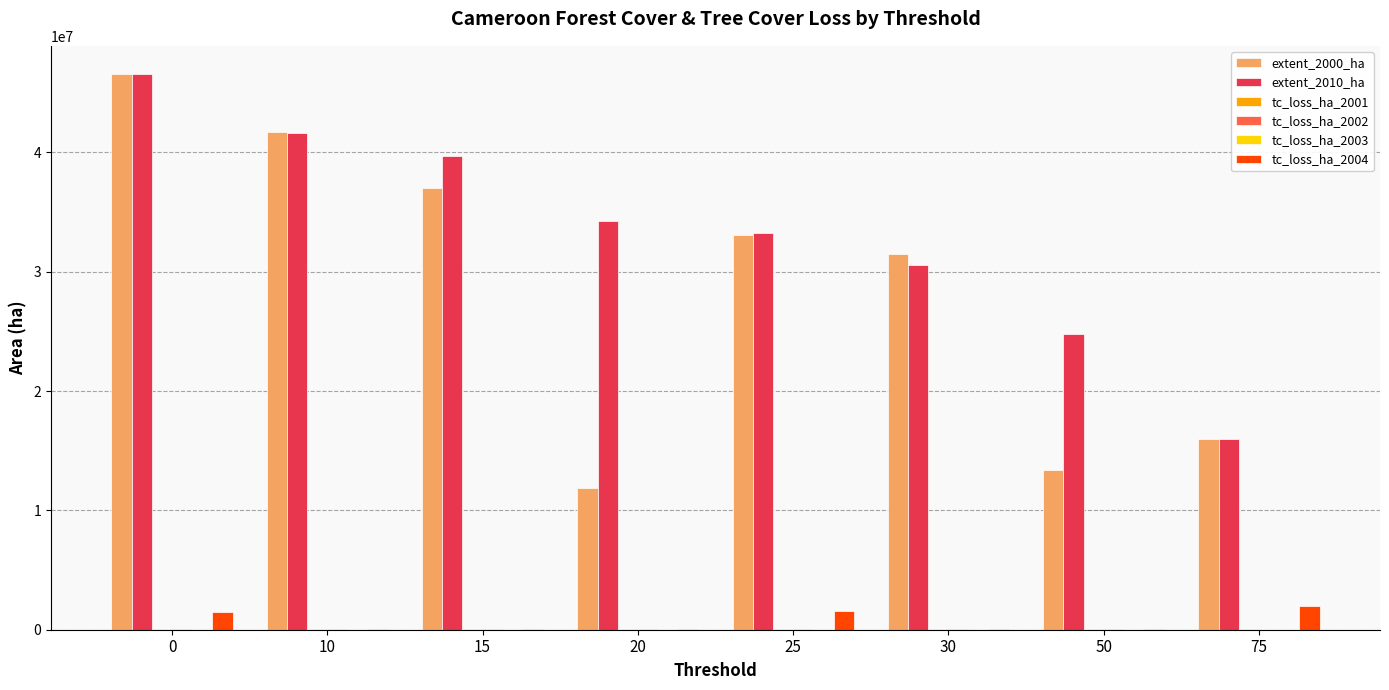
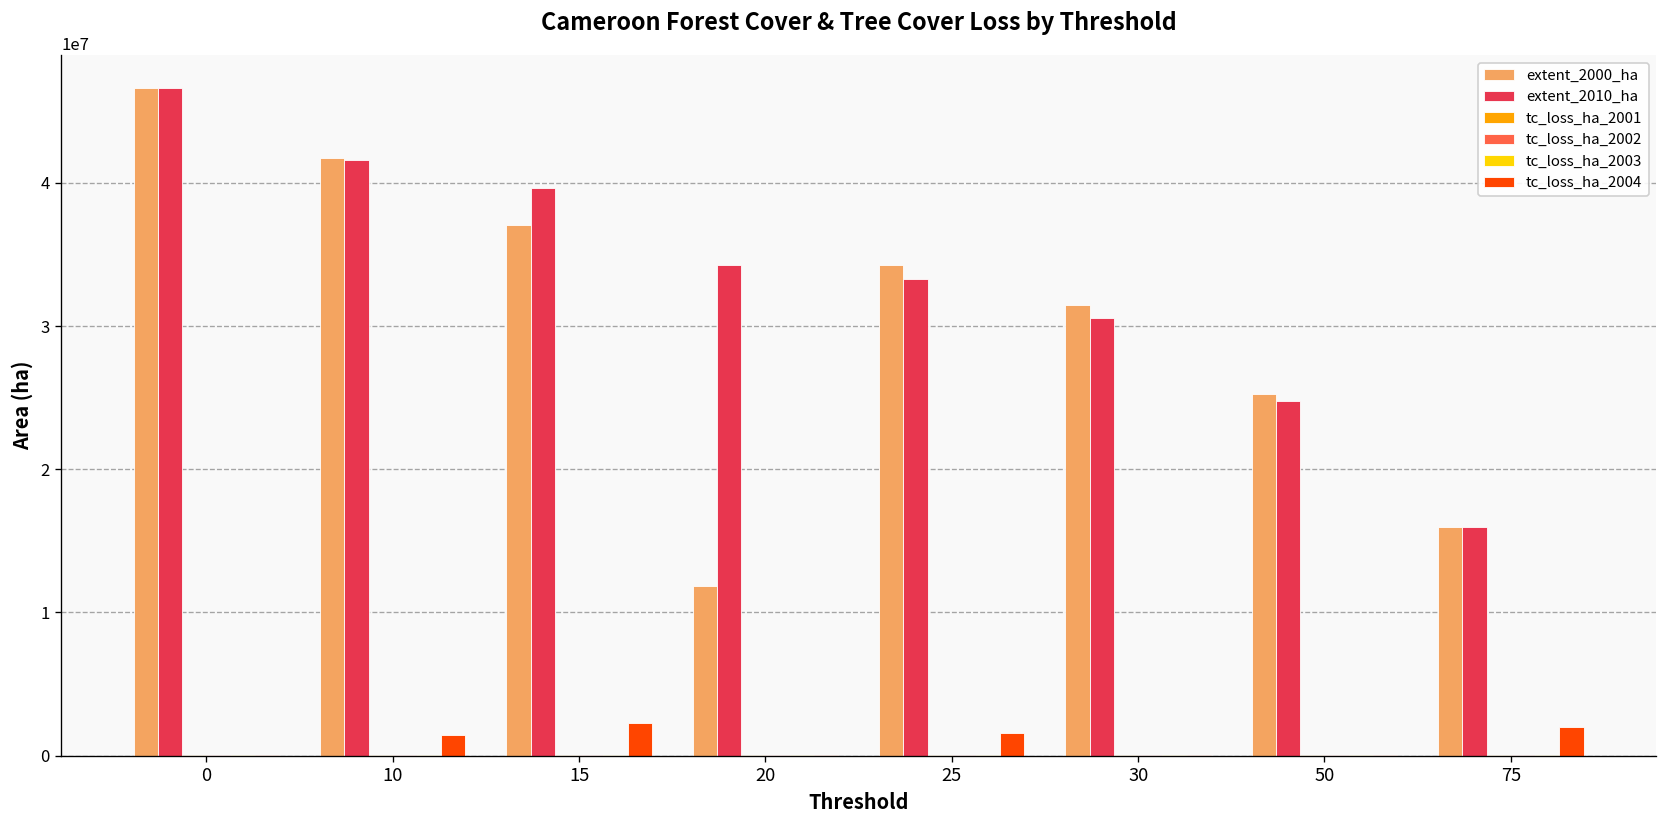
tc_loss_ha_2004, 0: 1500000 -> 0
tc_loss_ha_2004, 10: 0 -> 1400000
tc_loss_ha_2004, 15: 0 -> 2300000
extent_2000_ha, 25: 33100000 -> 34300000
extent_2000_ha, 50: 13400000 -> 25300000
